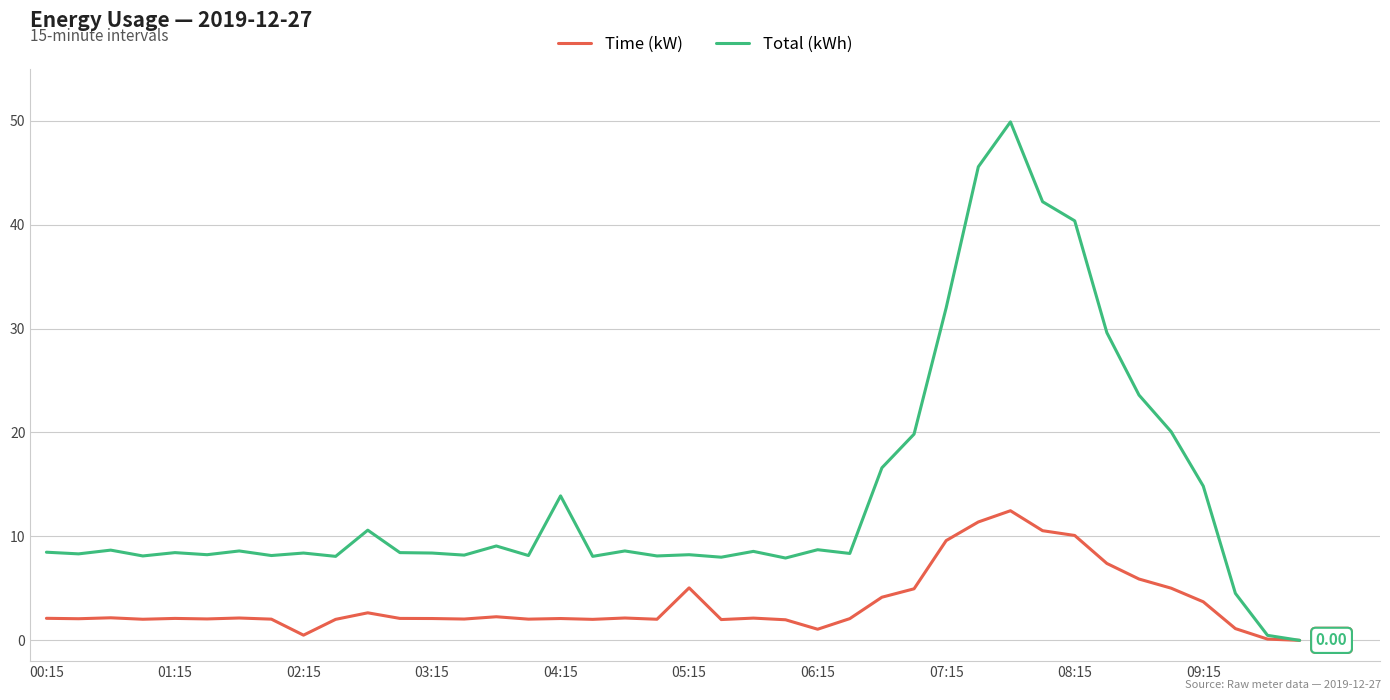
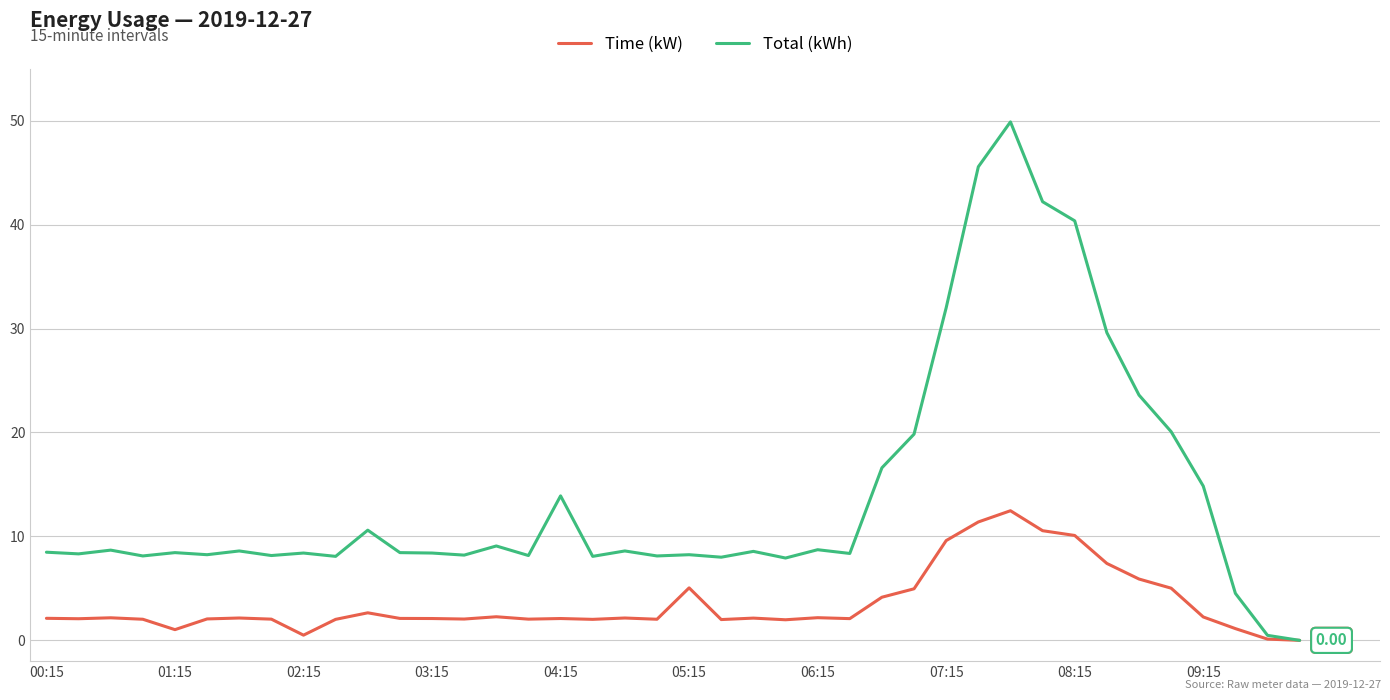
Time (kW), 01:15: 2.1 -> 1.0
Time (kW), 06:15: 1.1 -> 2.2
Time (kW), 09:15: 3.7 -> 2.3
